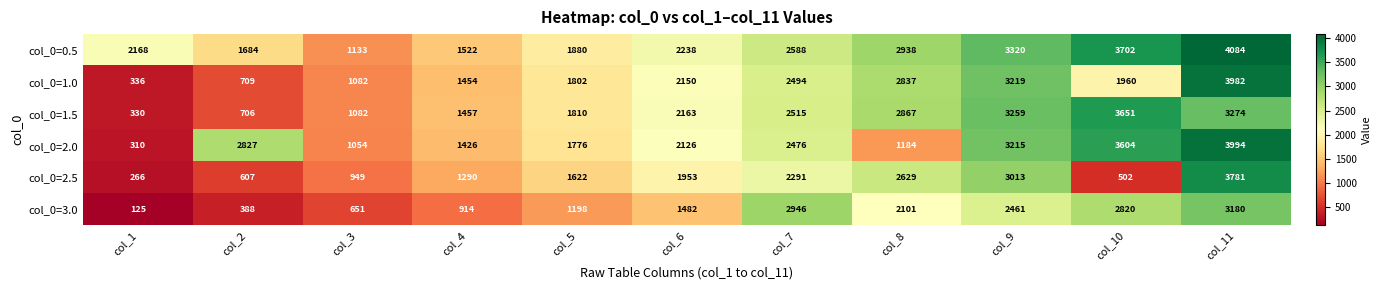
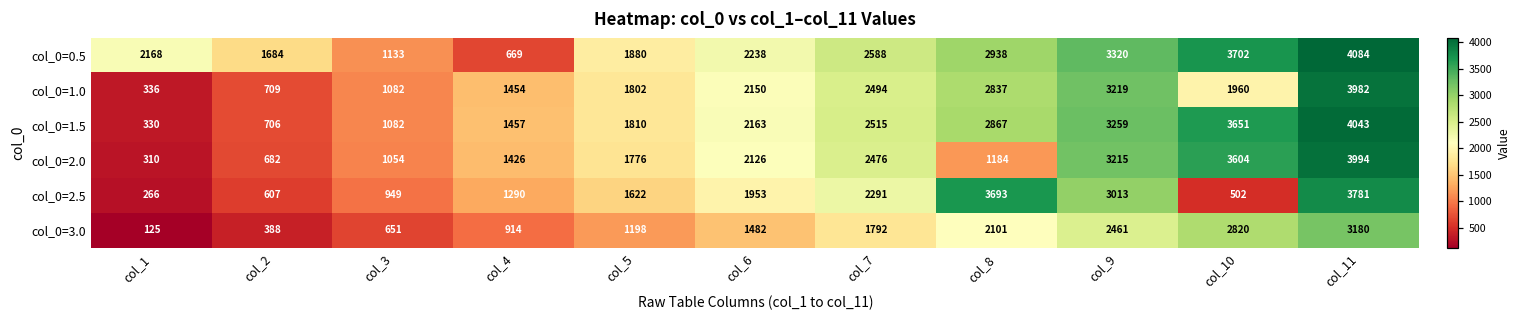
col_0=0.5, col_4: 1522 -> 669
col_0=1.5, col_11: 3274 -> 4043
col_0=2.0, col_2: 2827 -> 682
col_0=2.5, col_8: 2629 -> 3693
col_0=3.0, col_7: 2946 -> 1792
